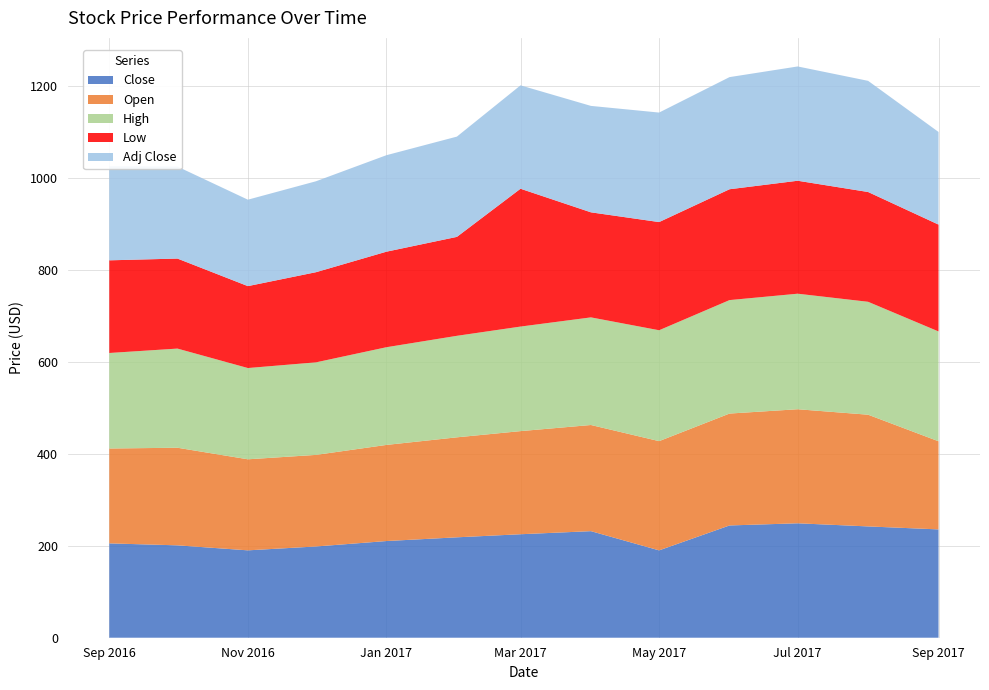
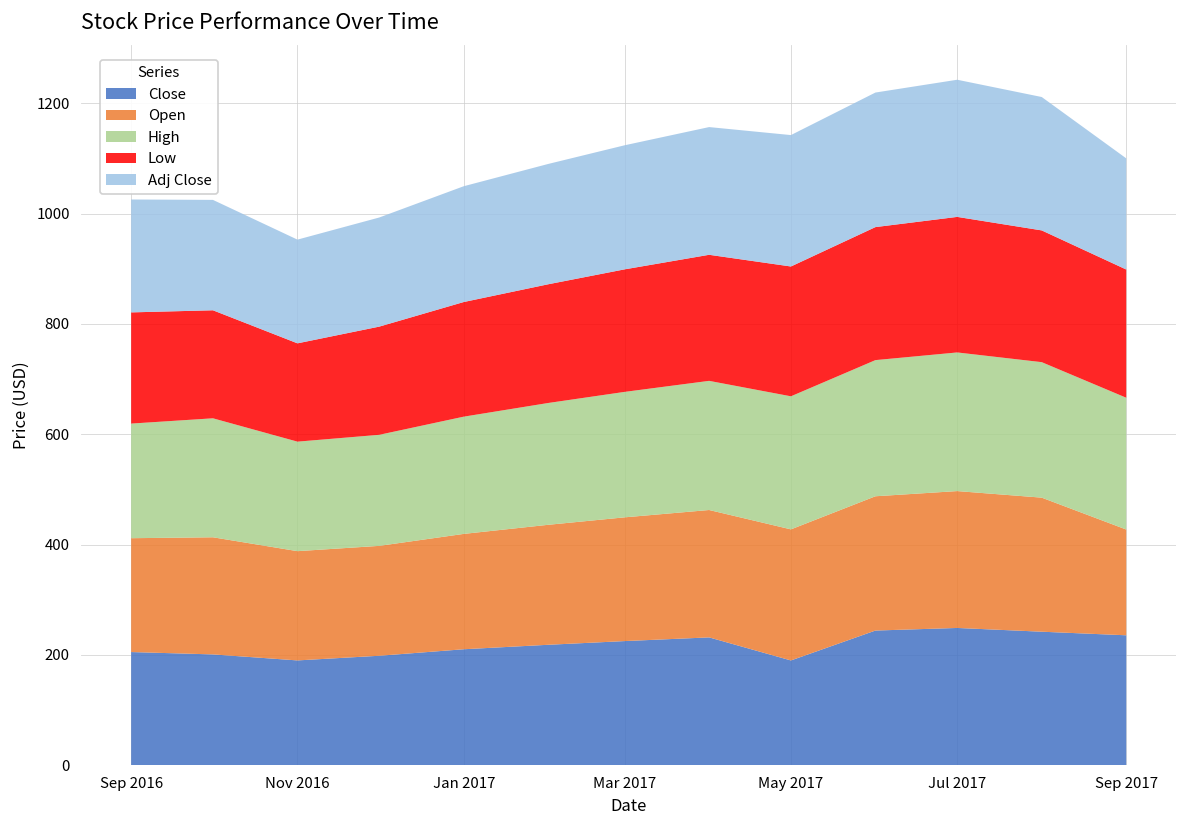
Low, Mar 2017: 300 -> 220
